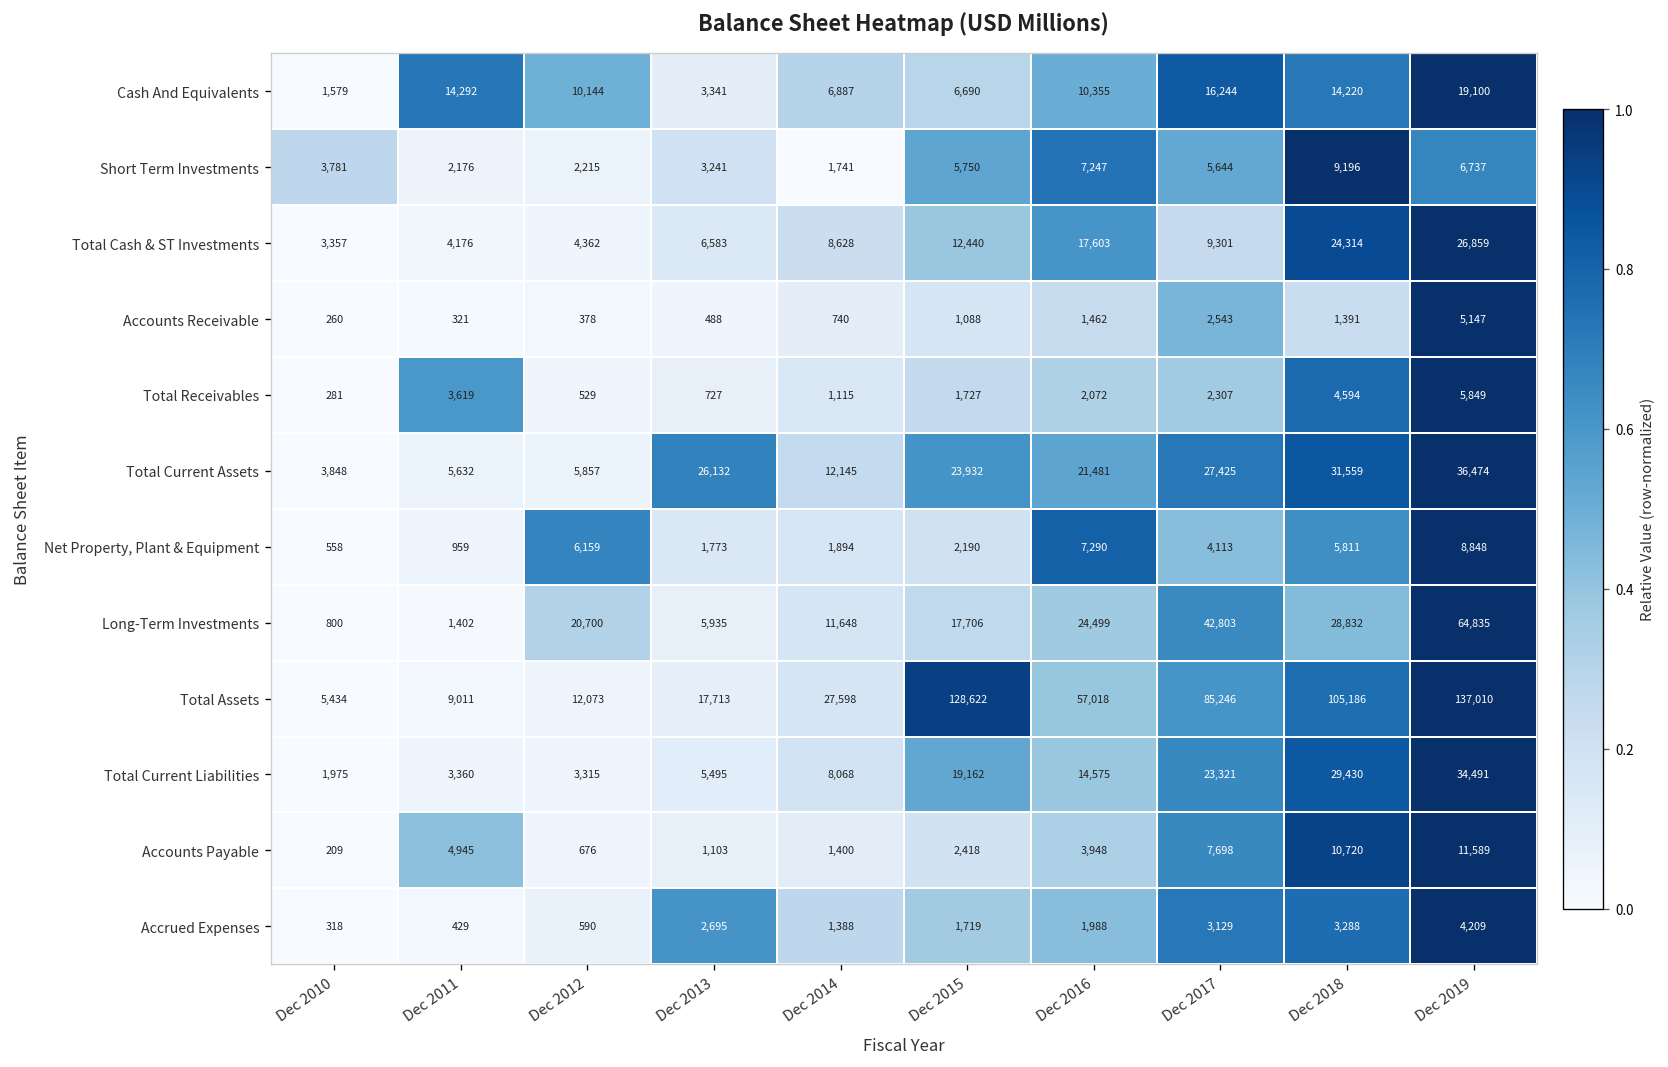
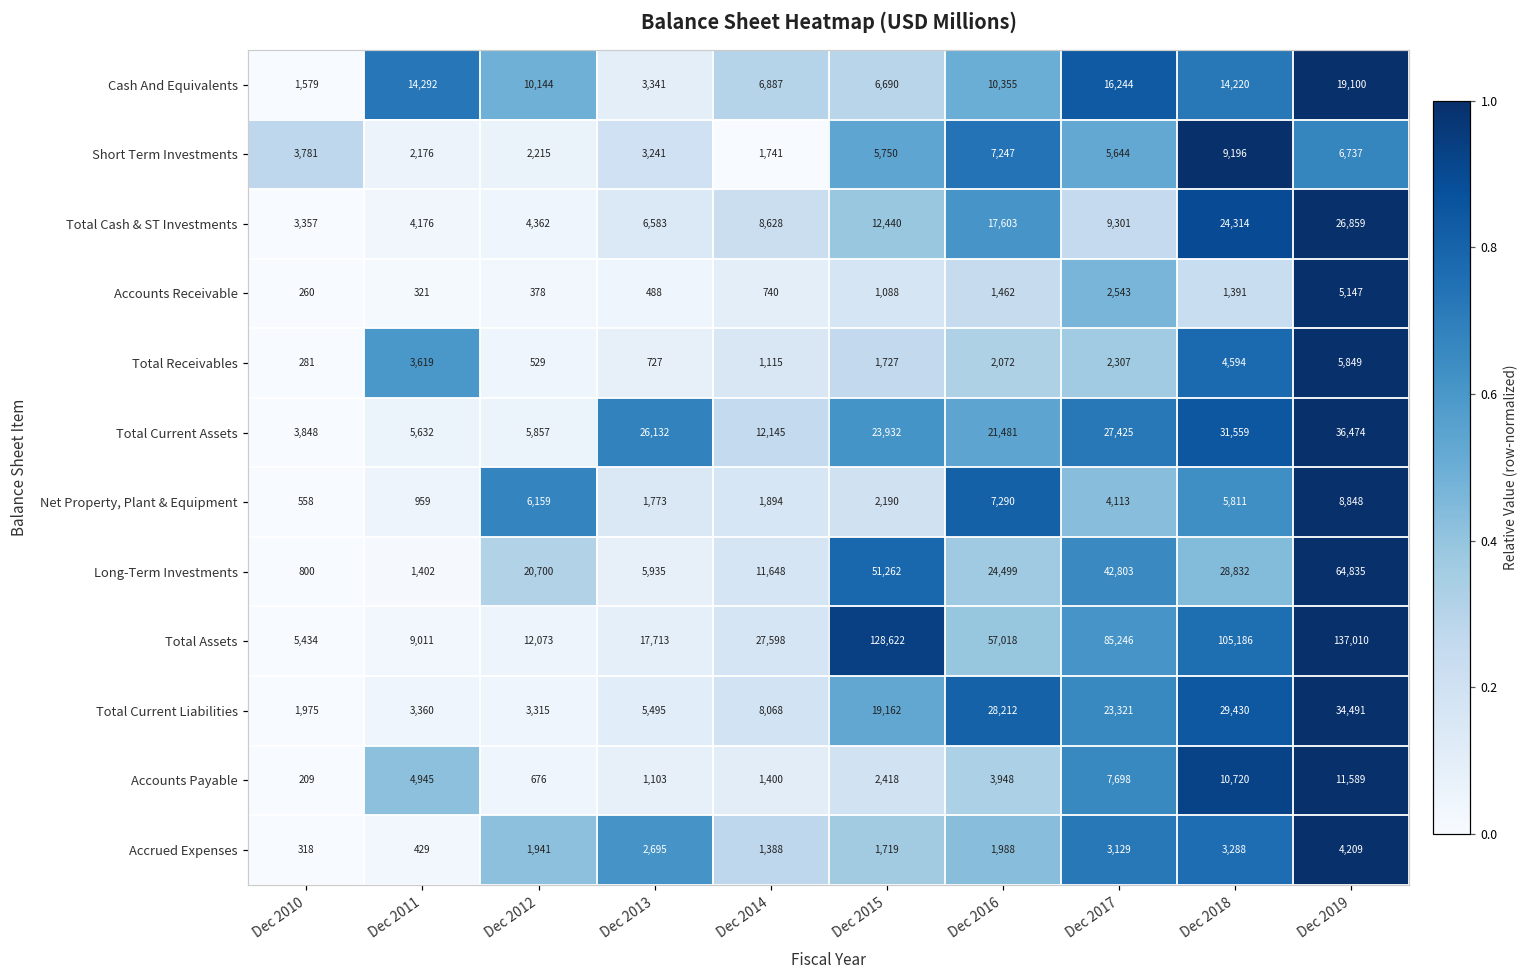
Long-Term Investments, Dec 2015: 17,706 -> 51,262
Total Current Liabilities, Dec 2016: 14,575 -> 28,212
Accrued Expenses, Dec 2012: 590 -> 1,941
